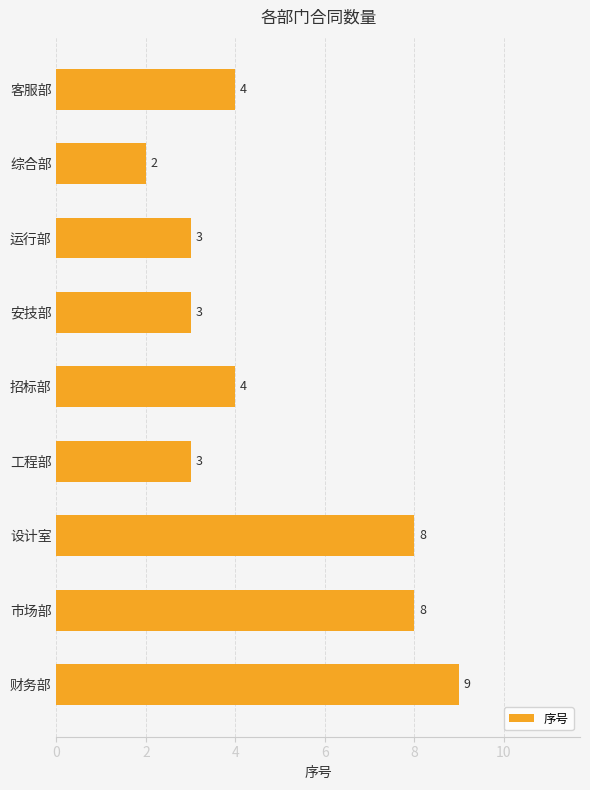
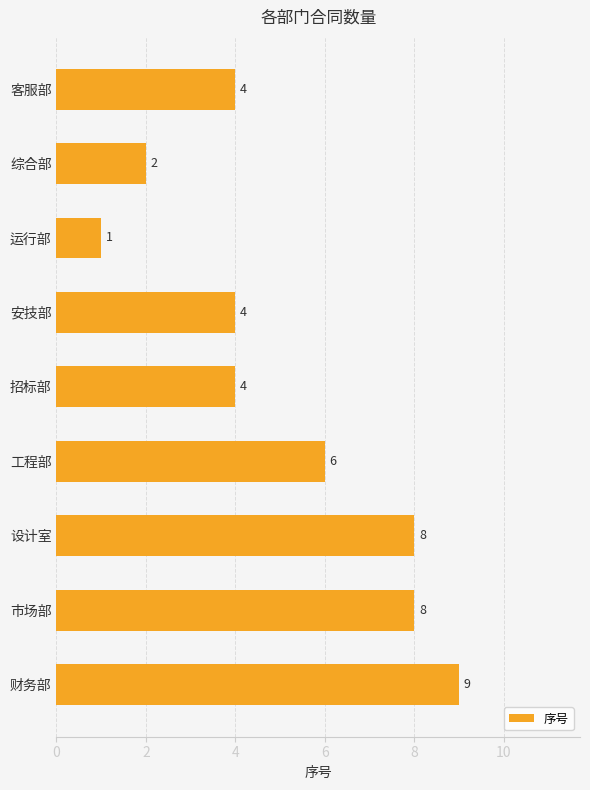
运行部: 3 -> 1
安技部: 3 -> 4
工程部: 3 -> 6
